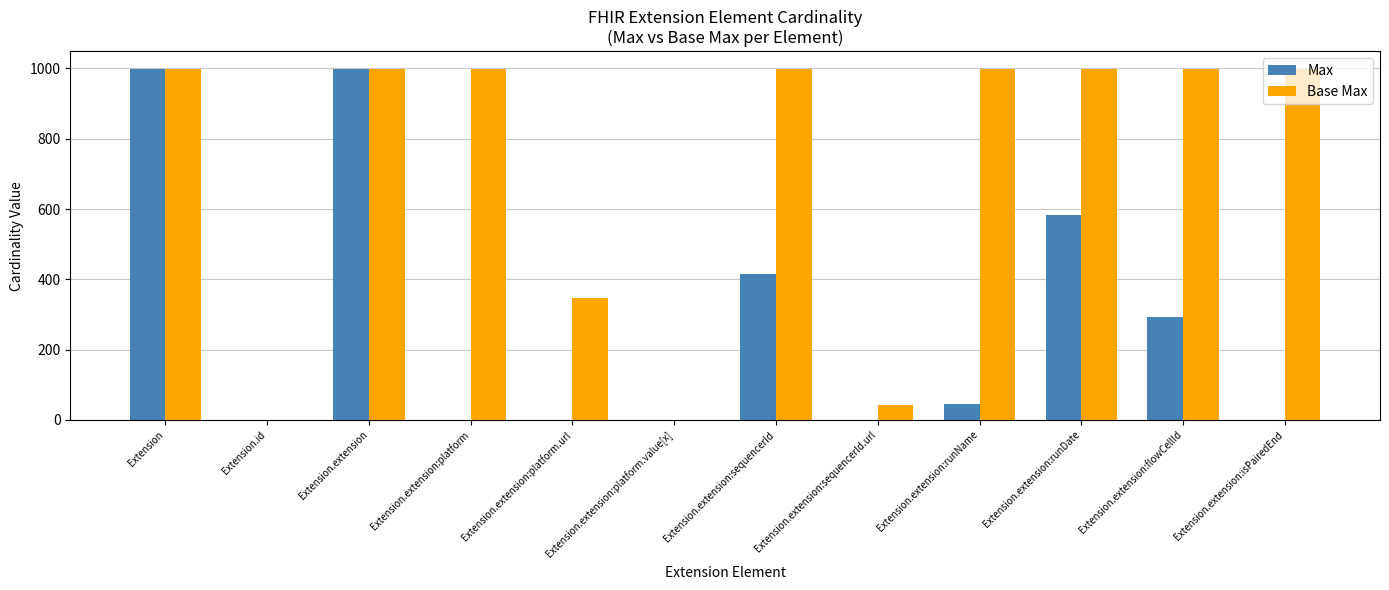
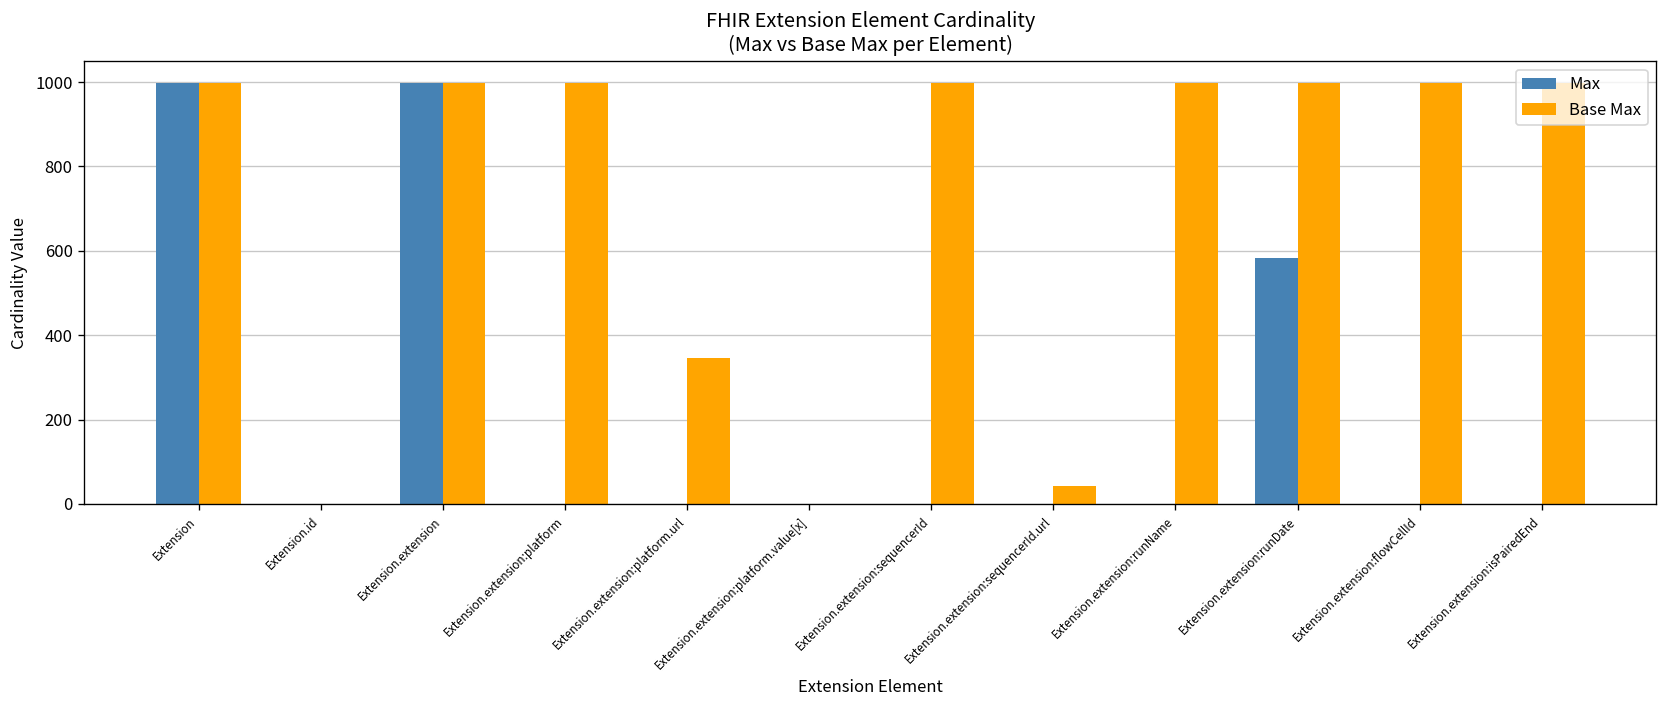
Max, Extension.extension:sequencerId: 420 -> 0
Max, Extension.extension:runName: 50 -> 0
Max, Extension.extension:flowCellId: 290 -> 0
